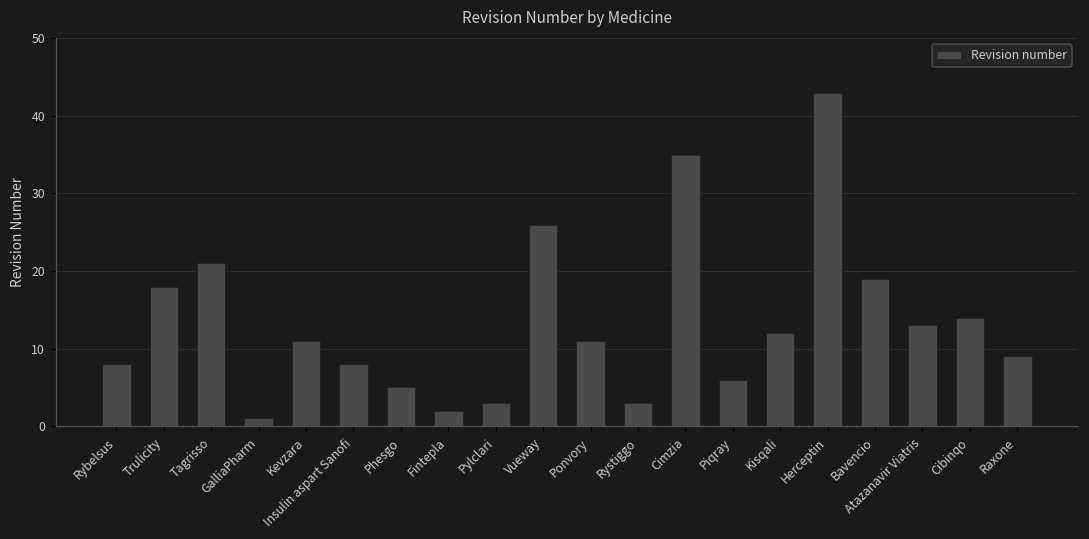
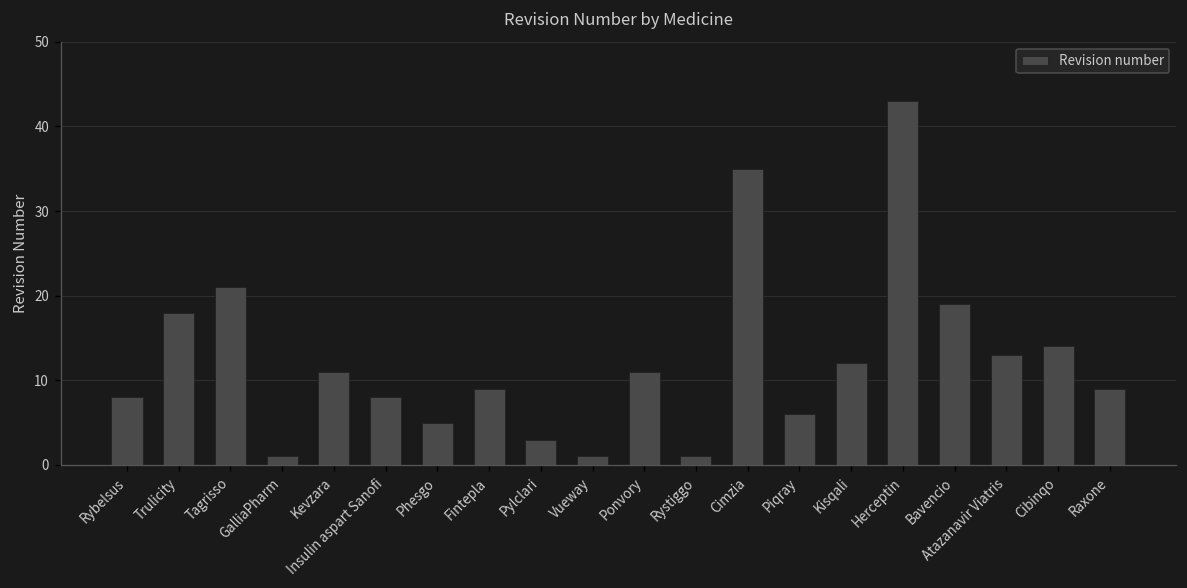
Fintepla: 2 -> 9
Vueway: 26 -> 1
Rystiggo: 3 -> 1
